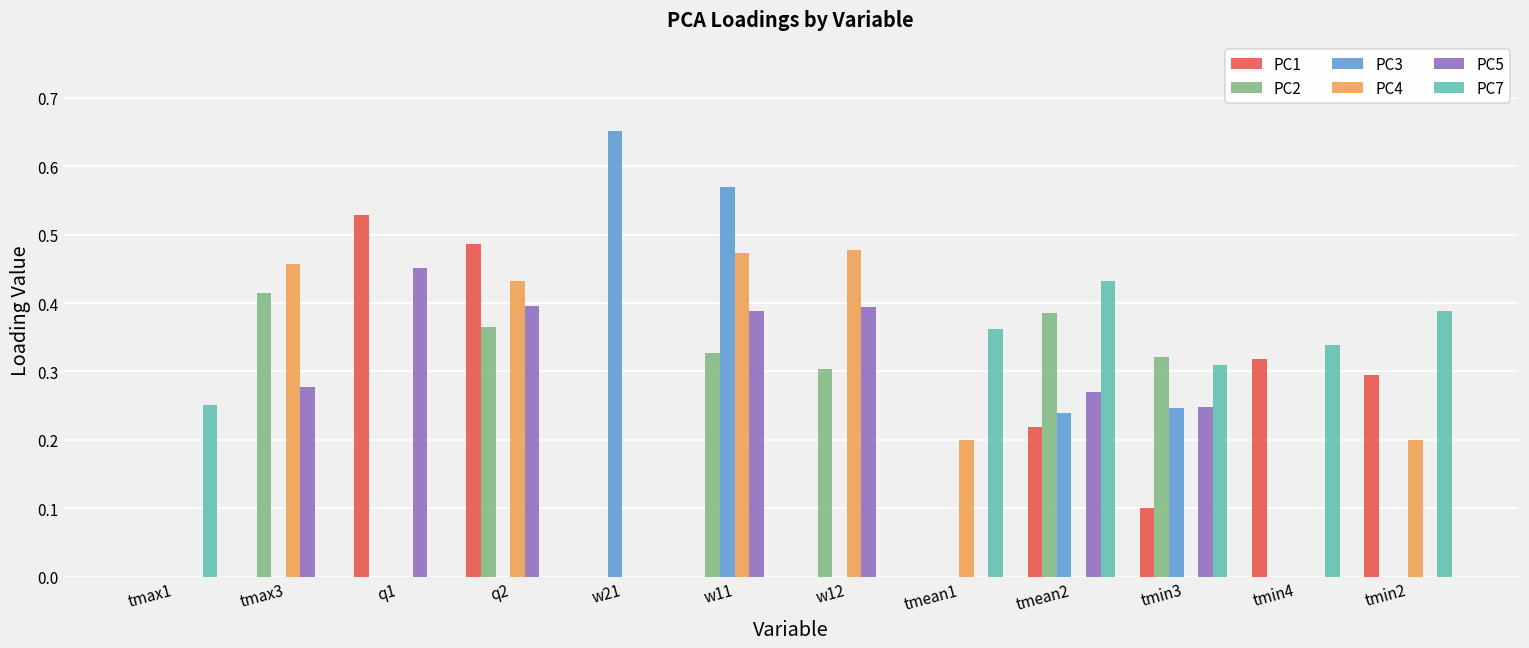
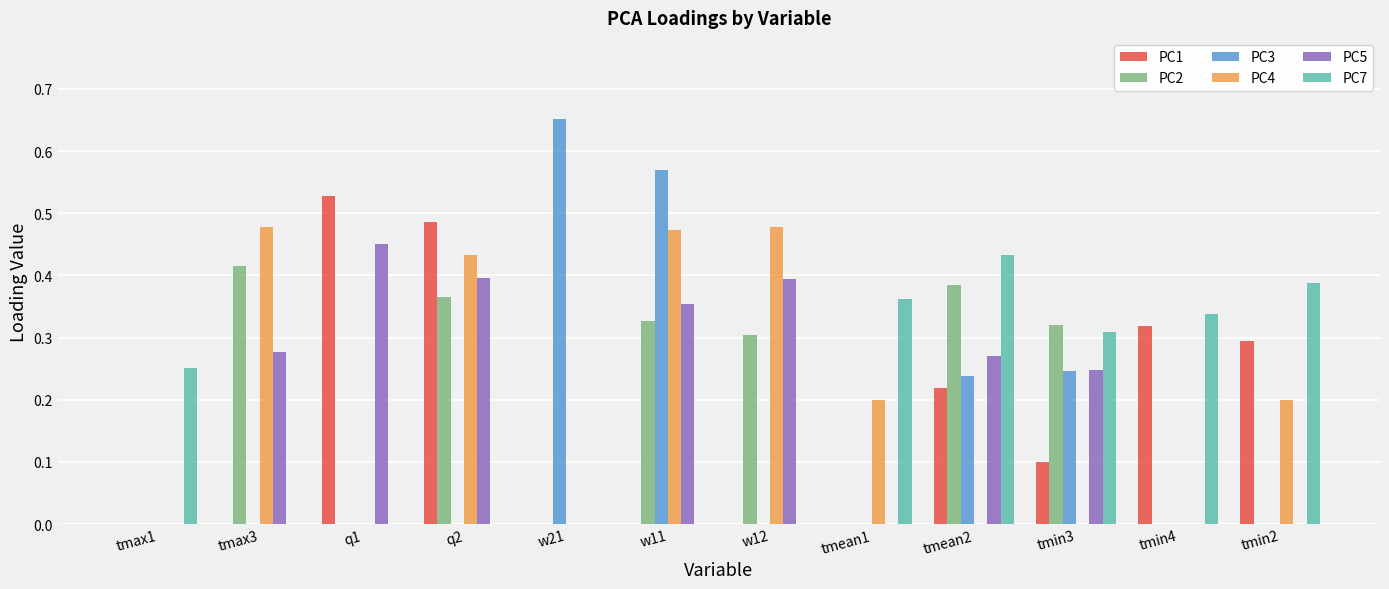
PC4, tmax3: 0.46 -> 0.48
PC5, w11: 0.39 -> 0.35
